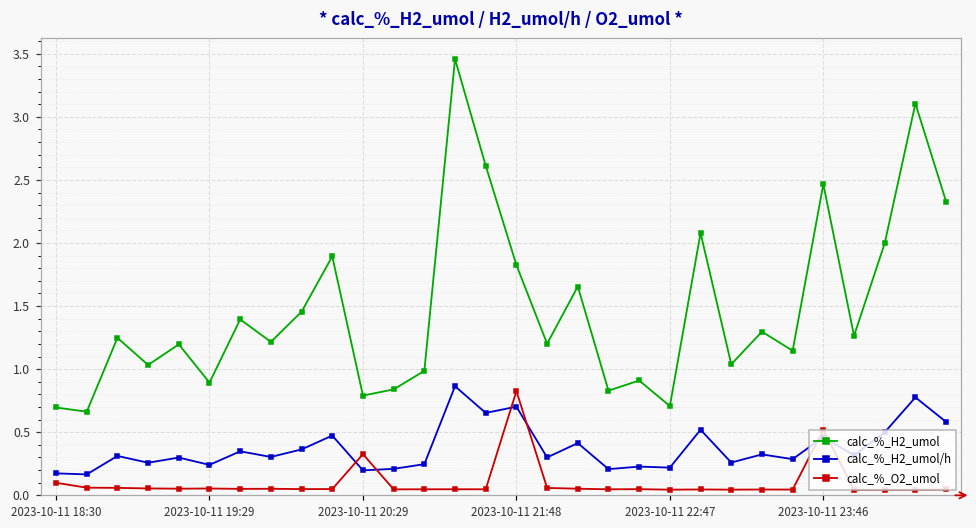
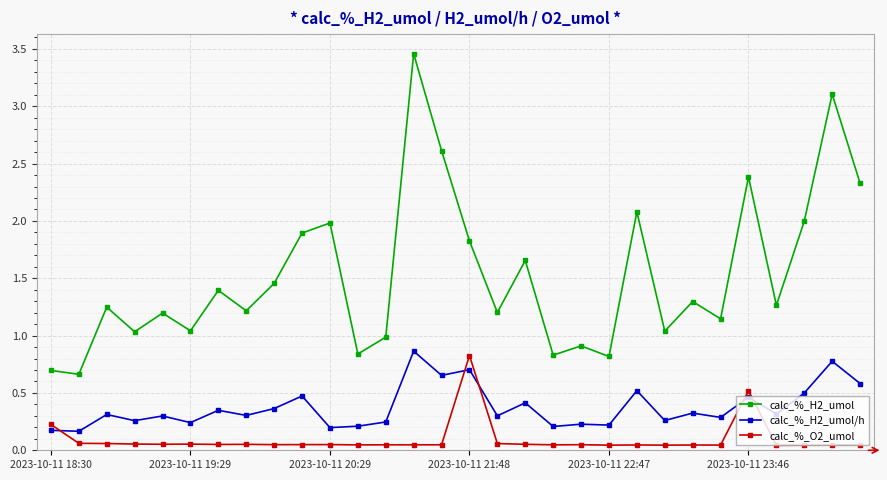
calc_%_O2_umol, 2023-10-11 18:30: 0.10 -> 0.22
calc_%_H2_umol, 2023-10-11 19:29: 0.89 -> 1.04
calc_%_H2_umol, 2023-10-11 20:29: 0.79 -> 1.98
calc_%_O2_umol, 2023-10-11 20:29: 0.33 -> 0.05
calc_%_H2_umol, 2023-10-11 22:47: 0.71 -> 0.82
calc_%_H2_umol, 2023-10-11 23:46: 2.47 -> 2.38
